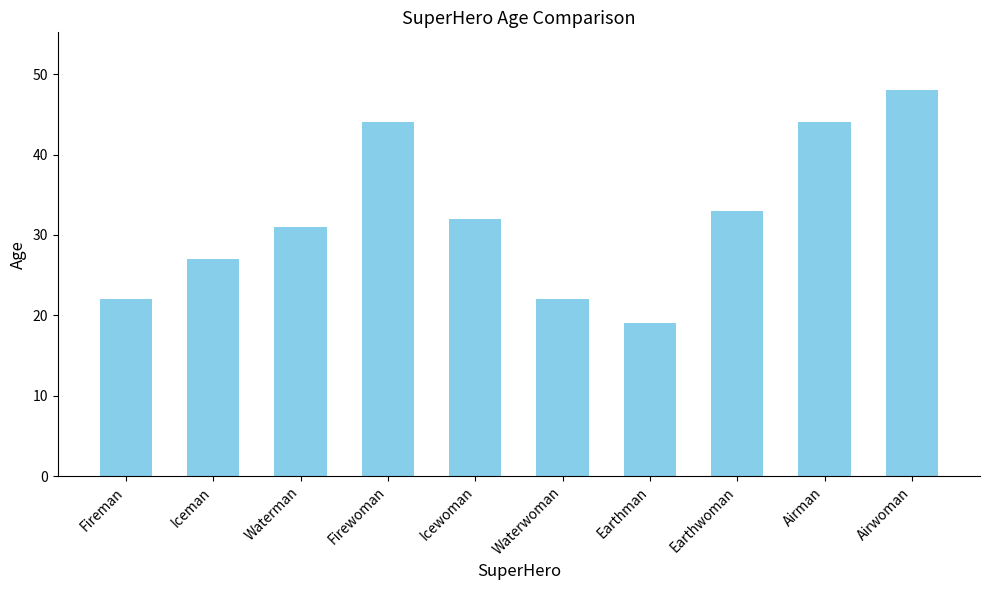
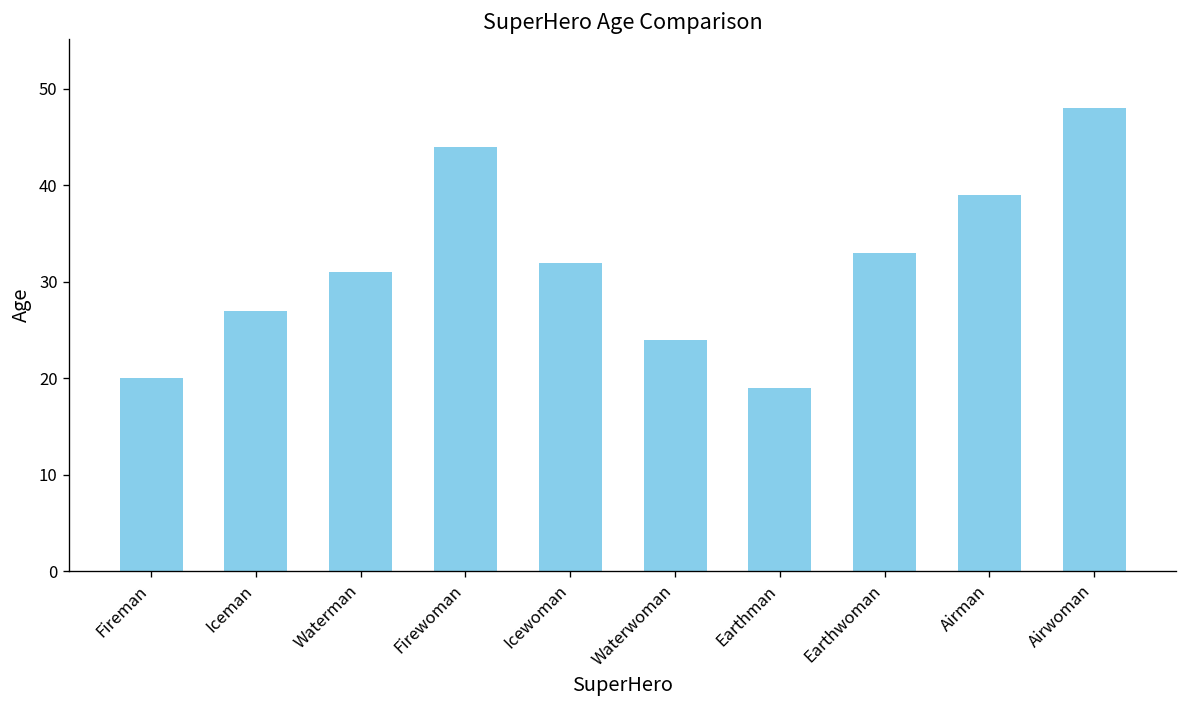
Fireman: 22 -> 20
Waterwoman: 22 -> 24
Airman: 44 -> 39
